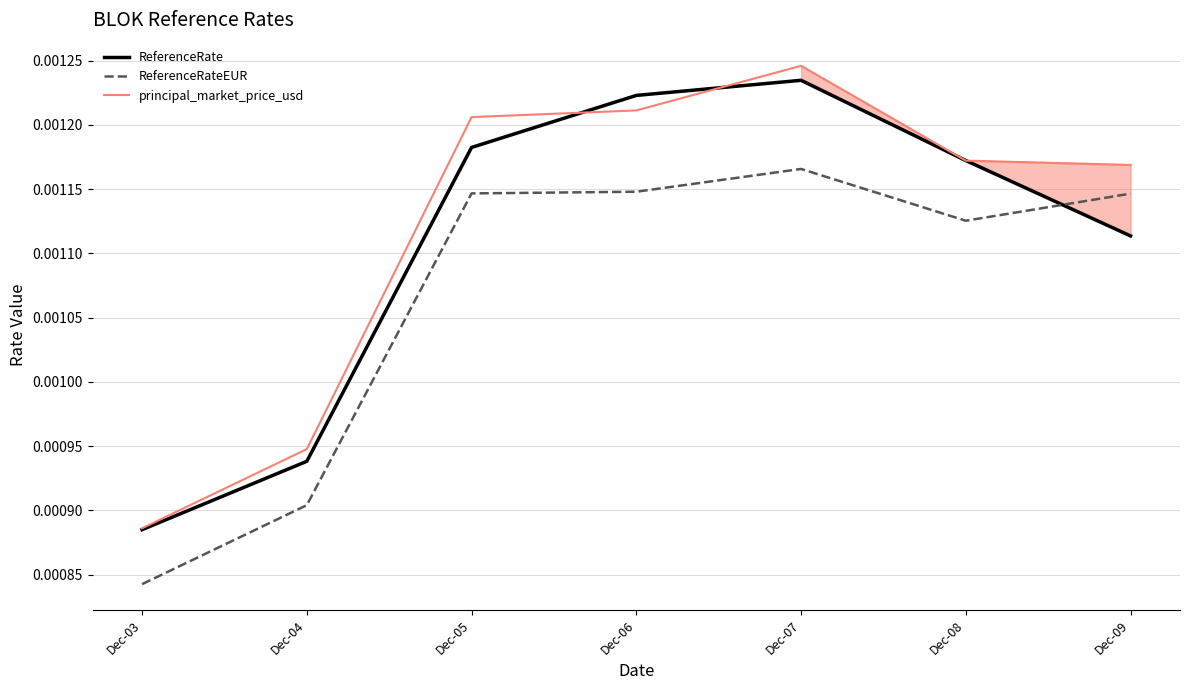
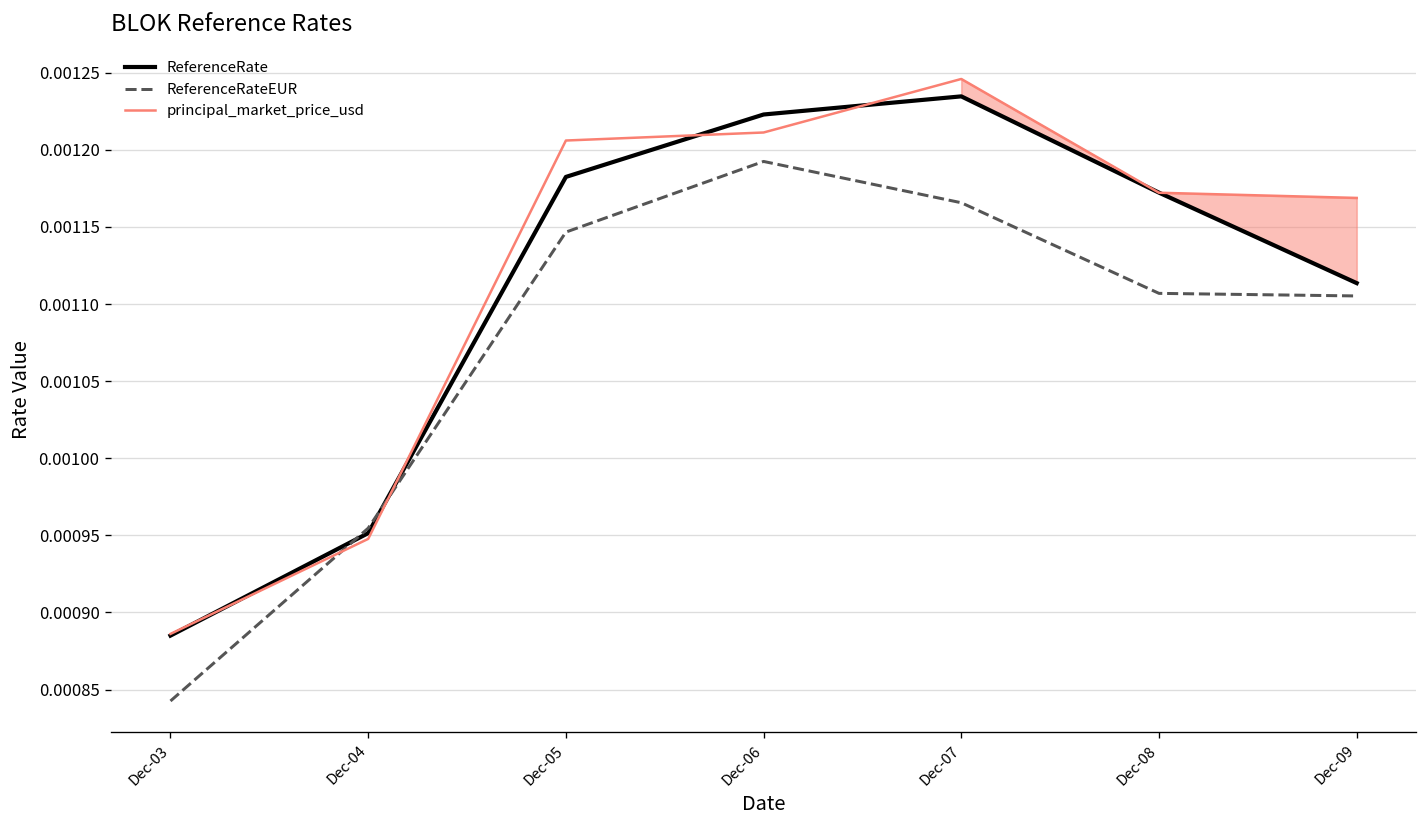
ReferenceRate, Dec-04: 0.000938 -> 0.000951
ReferenceRateEUR, Dec-04: 0.000904 -> 0.000955
ReferenceRateEUR, Dec-06: 0.001148 -> 0.001192
ReferenceRateEUR, Dec-08: 0.001125 -> 0.001107
ReferenceRateEUR, Dec-09: 0.001146 -> 0.001105
